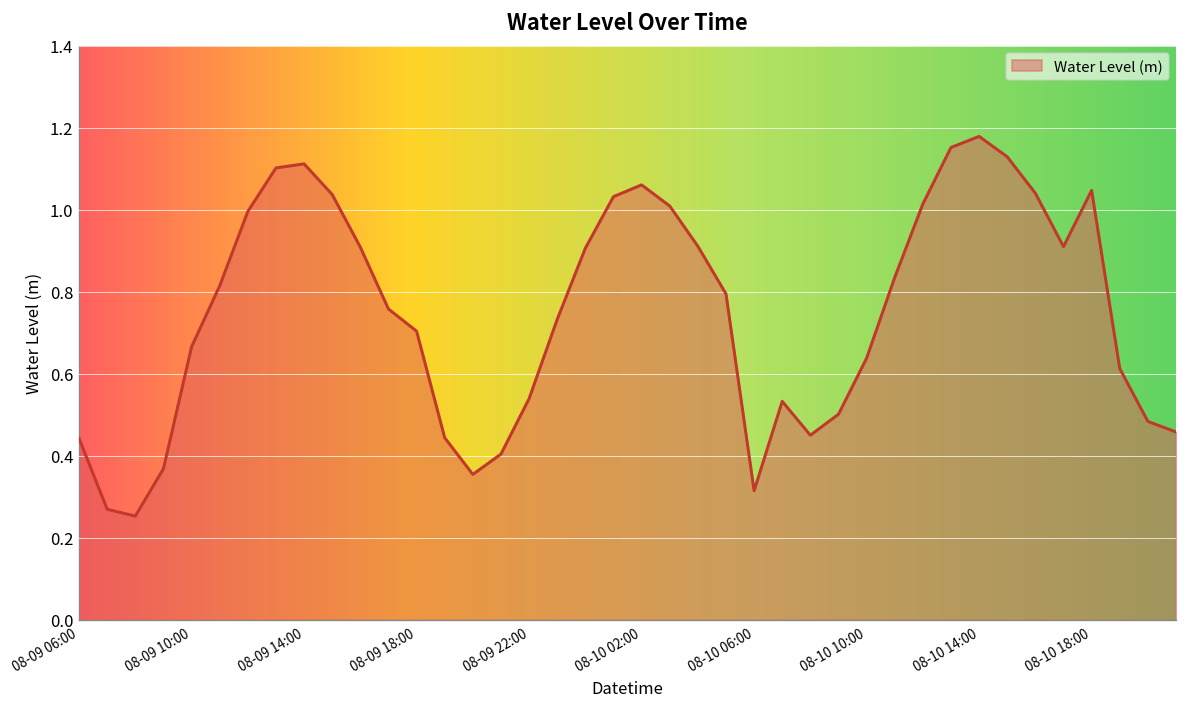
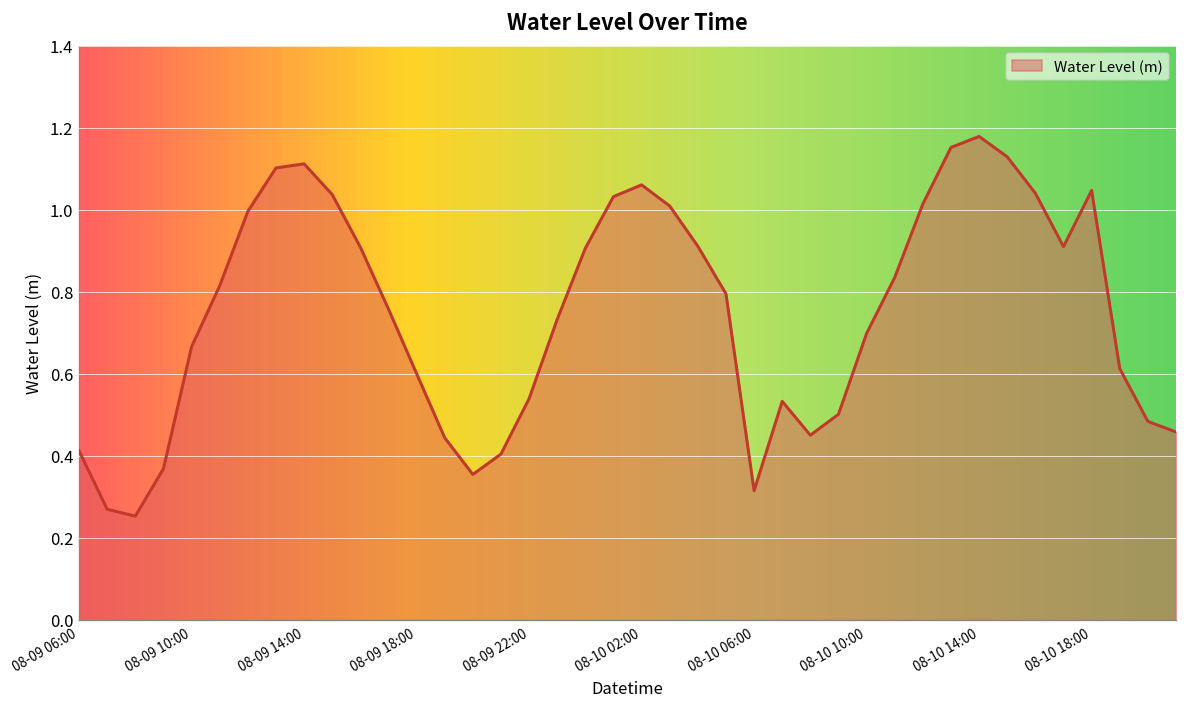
08-09 06:00: 0.44 -> 0.41
08-09 18:00: 0.70 -> 0.60
08-10 10:00: 0.64 -> 0.70
